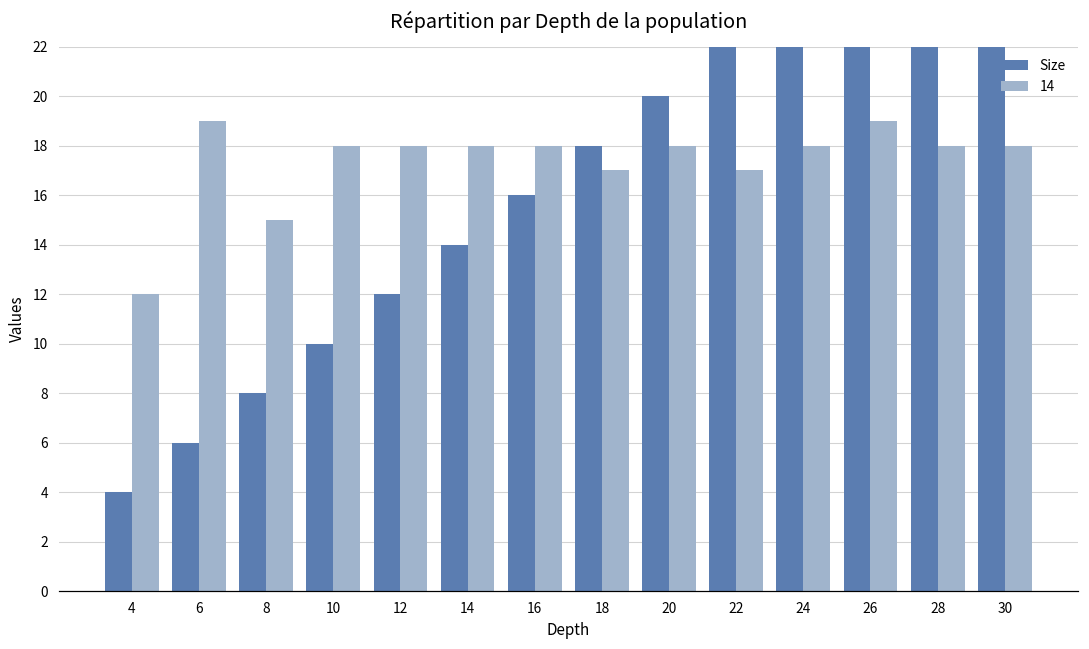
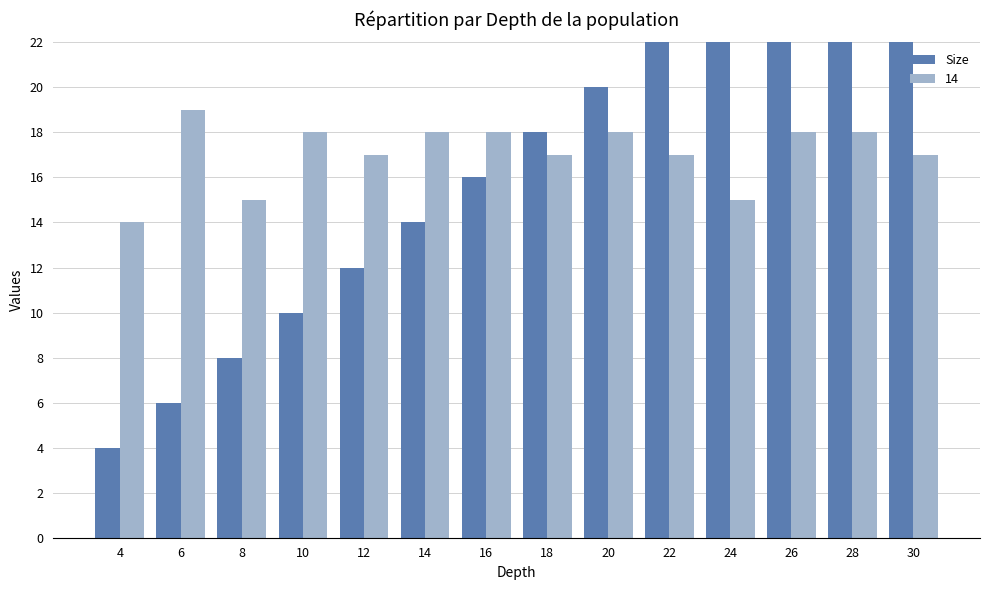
14, 4: 12 -> 14
14, 12: 18 -> 17
14, 24: 18 -> 15
14, 26: 19 -> 18
14, 30: 18 -> 17
